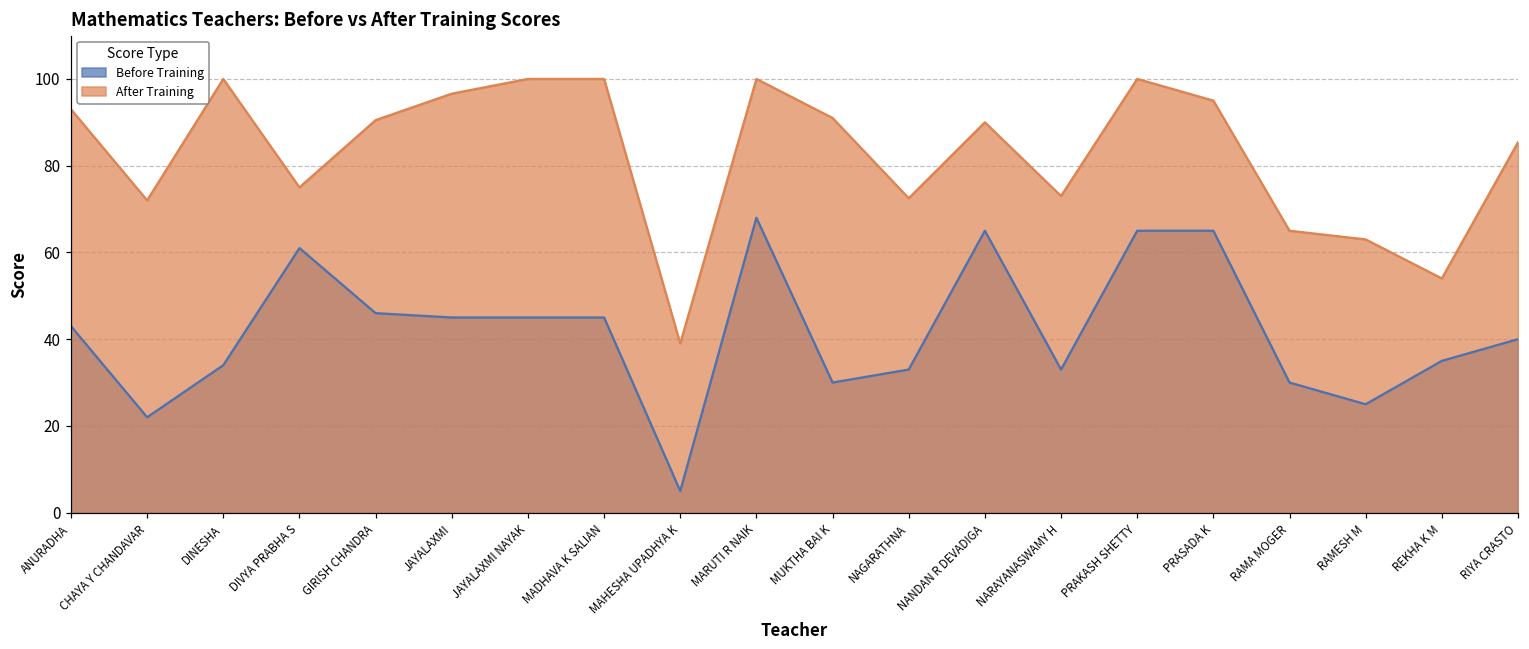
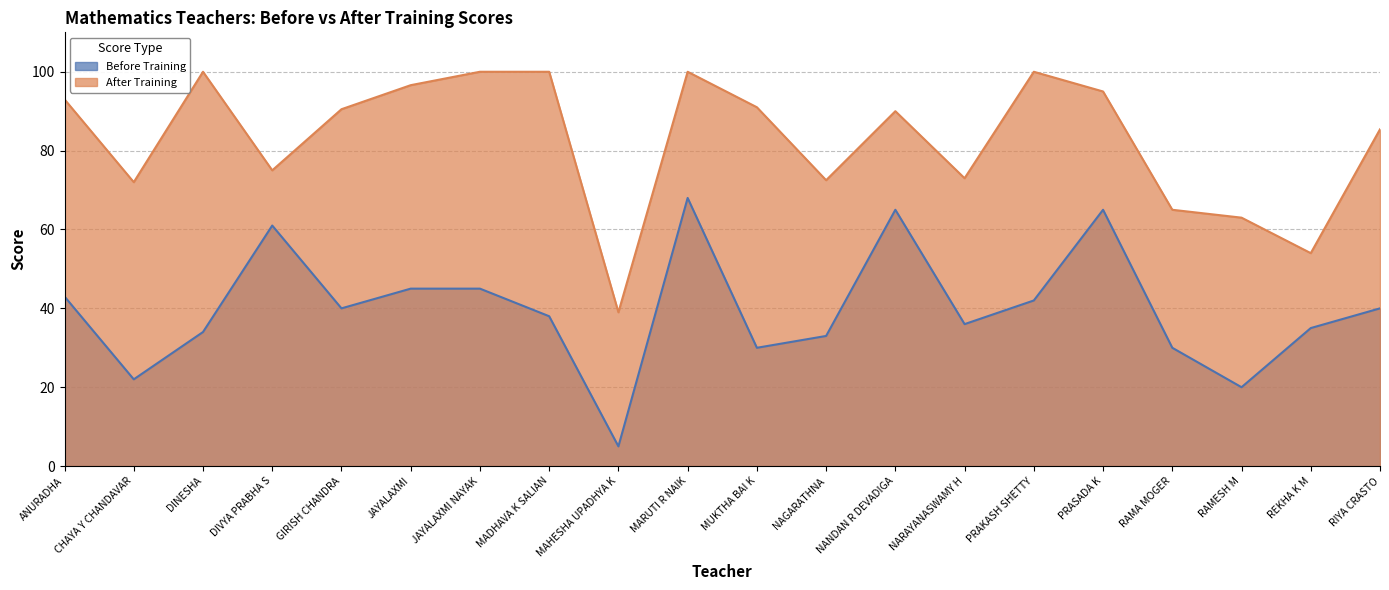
Before Training, GIRISH CHANDRA: 46 -> 40
Before Training, MADHAVA K SALIAN: 45 -> 38
Before Training, NARAYANASWAMY H: 33 -> 36
Before Training, PRAKASH SHETTY: 65 -> 42
Before Training, RAMESH M: 25 -> 20
